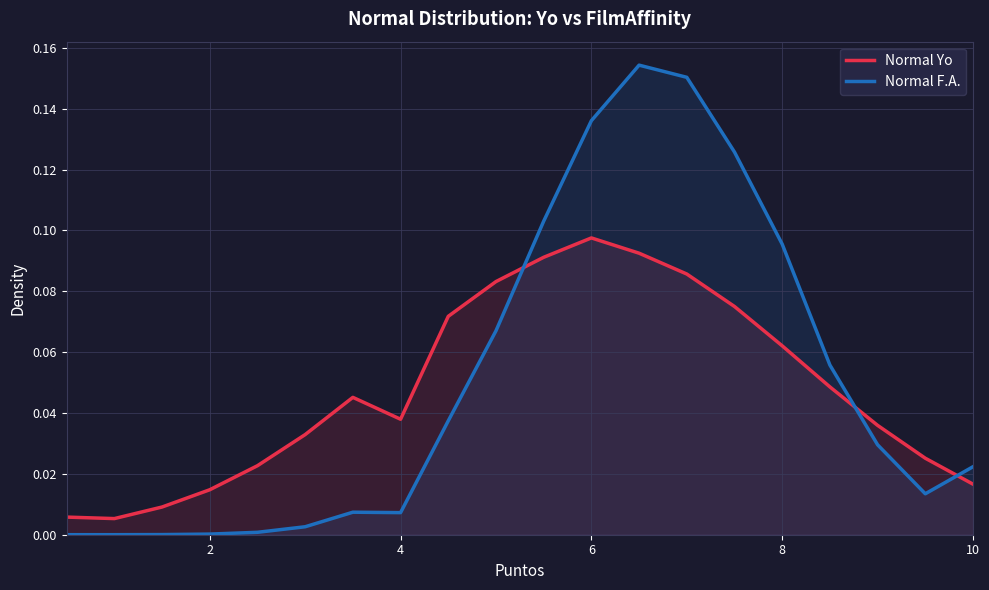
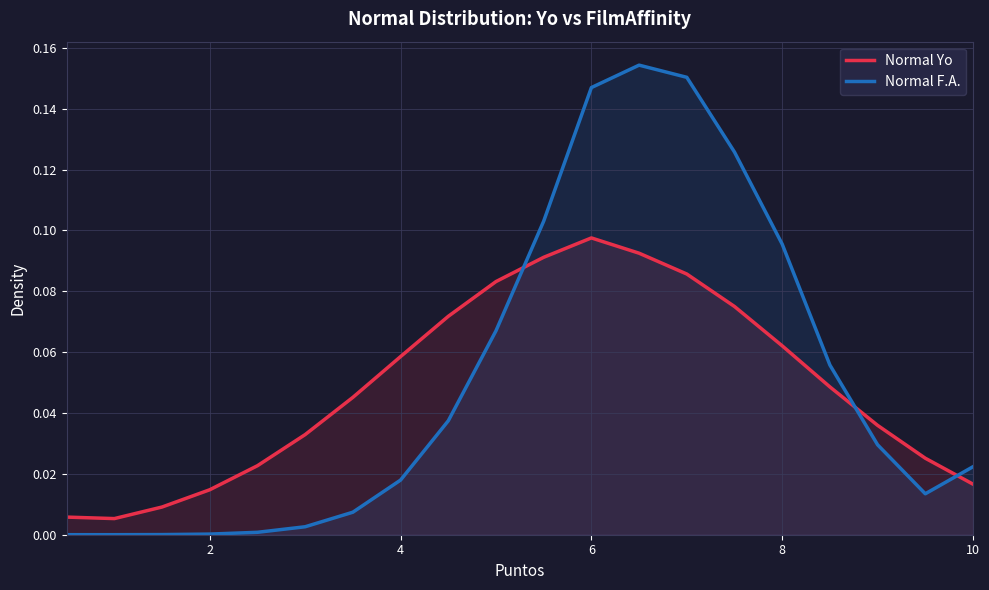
Normal Yo, 4: 0.038 -> 0.059
Normal F.A., 4: 0.007 -> 0.018
Normal F.A., 6: 0.136 -> 0.147
